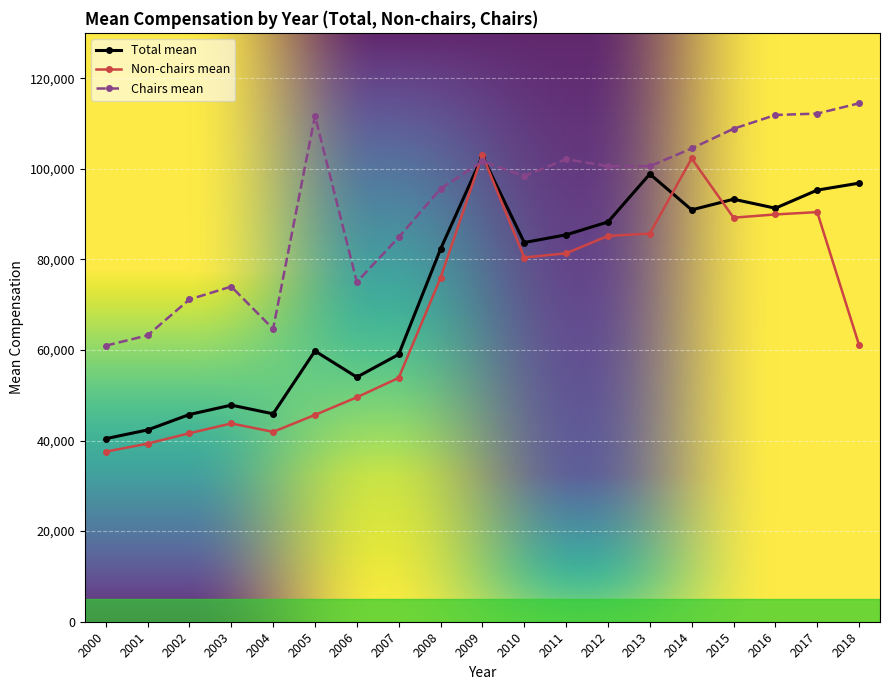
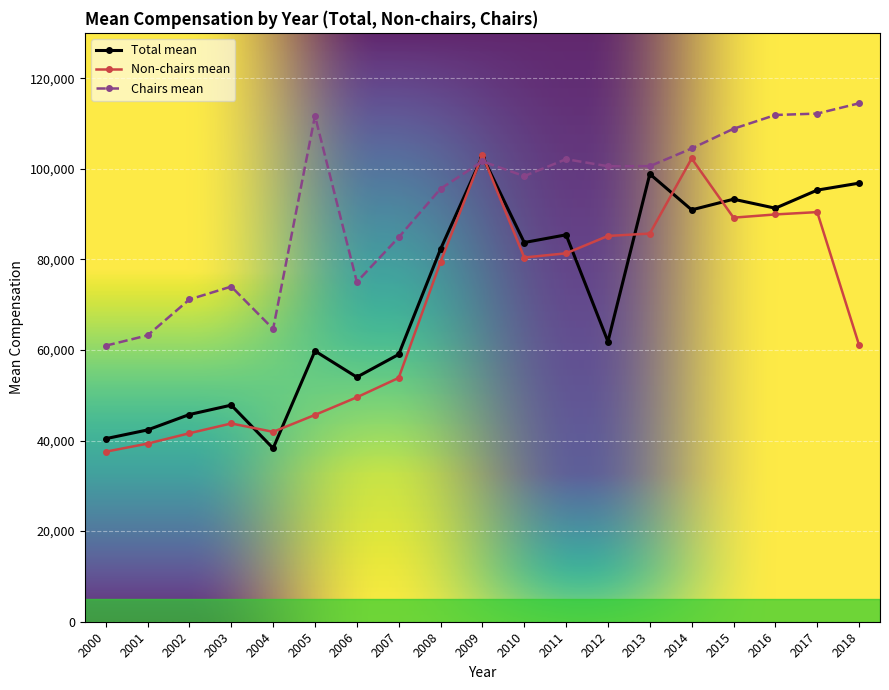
Total mean, 2004: 46,000 -> 38,000
Non-chairs mean, 2008: 76,000 -> 79,000
Total mean, 2012: 88,000 -> 62,000
